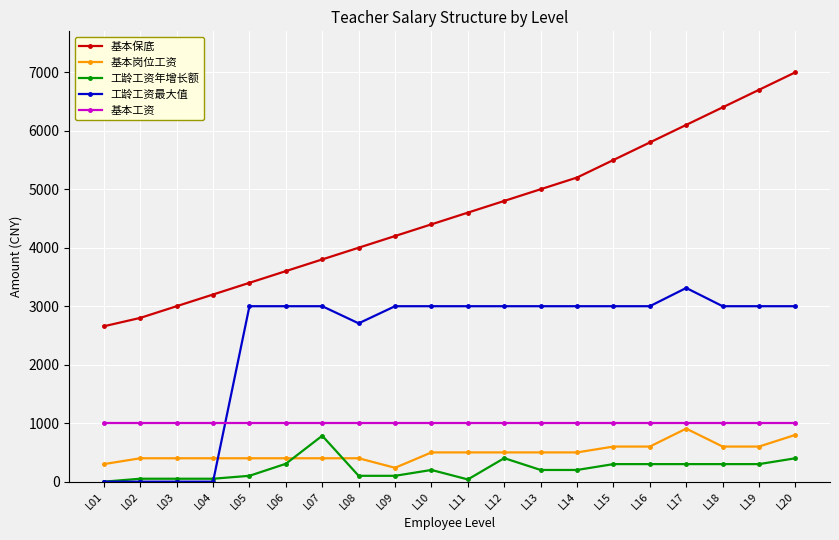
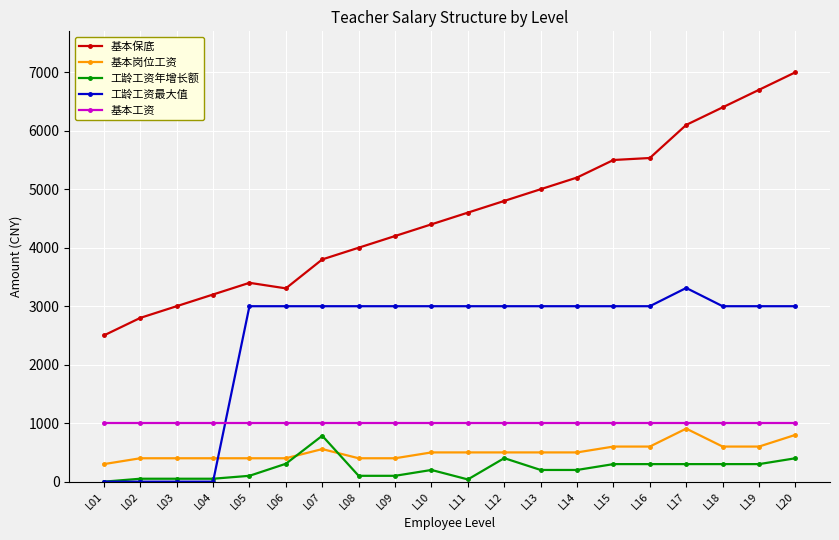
基本保底, L01: 2700 -> 2500
基本保底, L06: 3600 -> 3300
基本岗位工资, L07: 400 -> 600
工龄工资最大值, L08: 2700 -> 3000
基本岗位工资, L09: 200 -> 400
基本保底, L16: 5800 -> 5500
